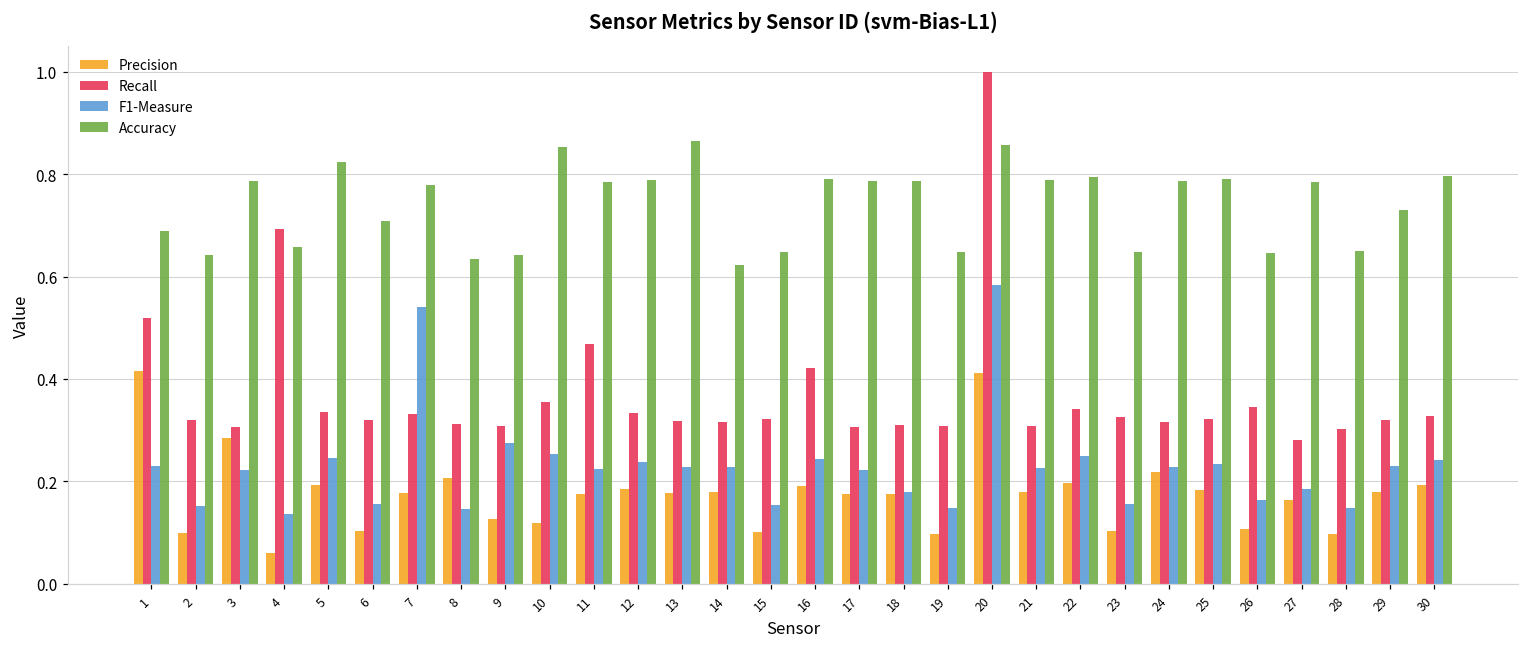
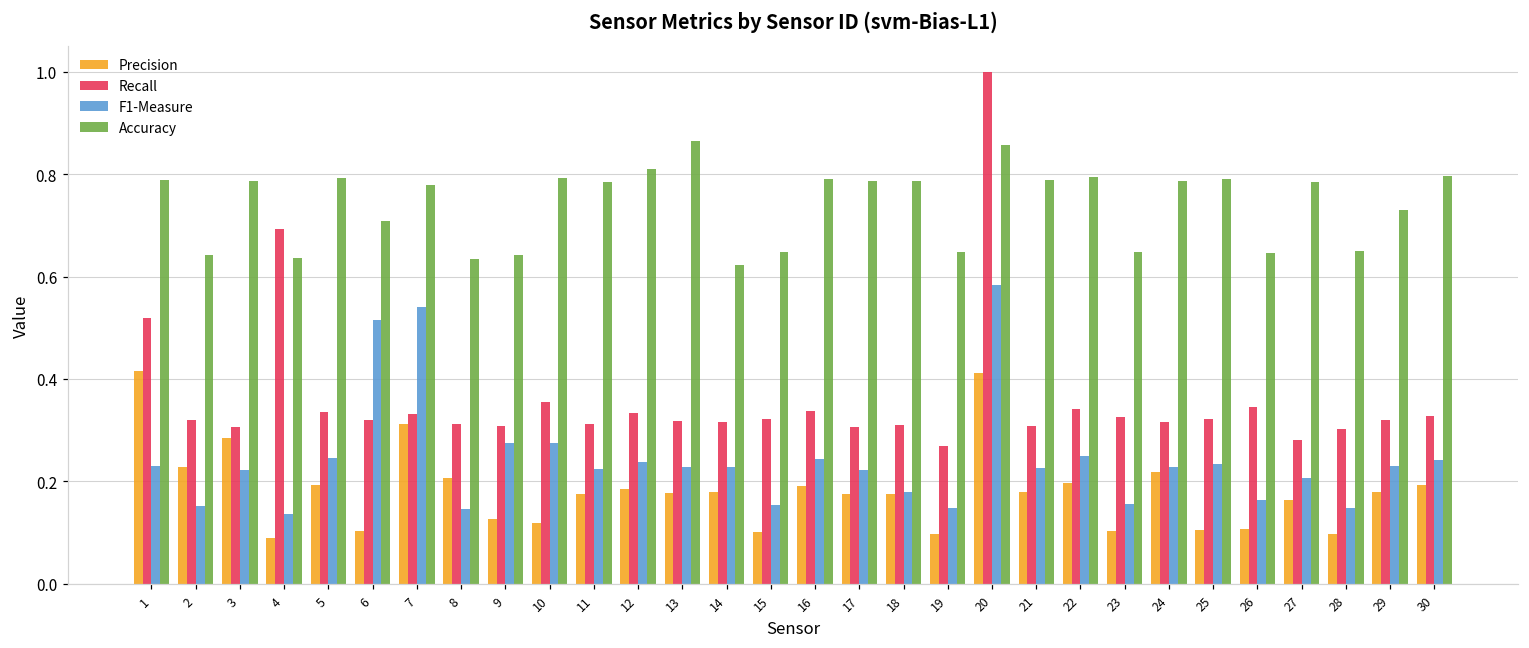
Accuracy, 1: 0.69 -> 0.79
Precision, 2: 0.10 -> 0.23
Precision, 4: 0.06 -> 0.09
Accuracy, 4: 0.66 -> 0.64
Accuracy, 5: 0.82 -> 0.79
F1-Measure, 6: 0.16 -> 0.51
Precision, 7: 0.18 -> 0.31
F1-Measure, 10: 0.25 -> 0.27
Accuracy, 10: 0.85 -> 0.79
Recall, 11: 0.47 -> 0.31
Accuracy, 12: 0.79 -> 0.81
Recall, 16: 0.42 -> 0.34
Recall, 19: 0.31 -> 0.27
Precision, 25: 0.18 -> 0.11
F1-Measure, 27: 0.19 -> 0.21
